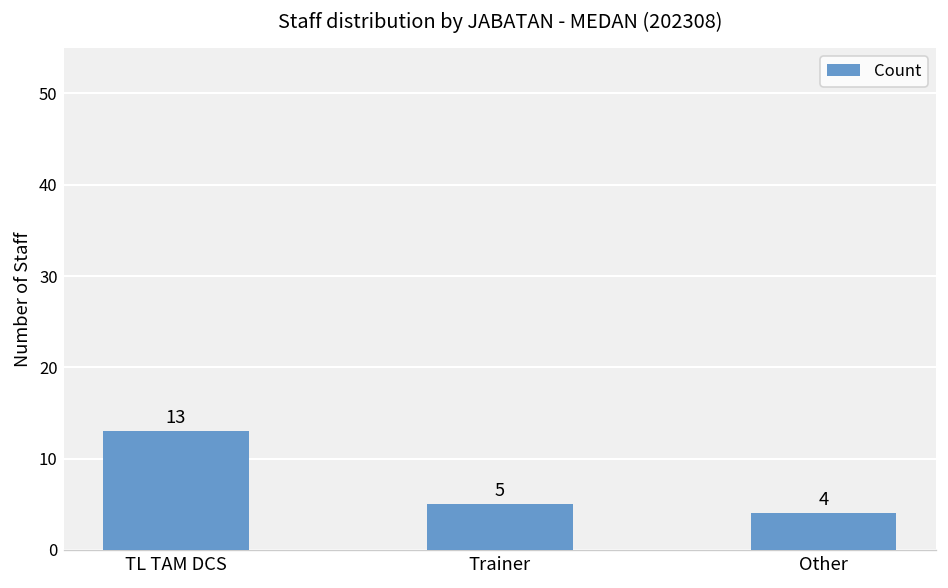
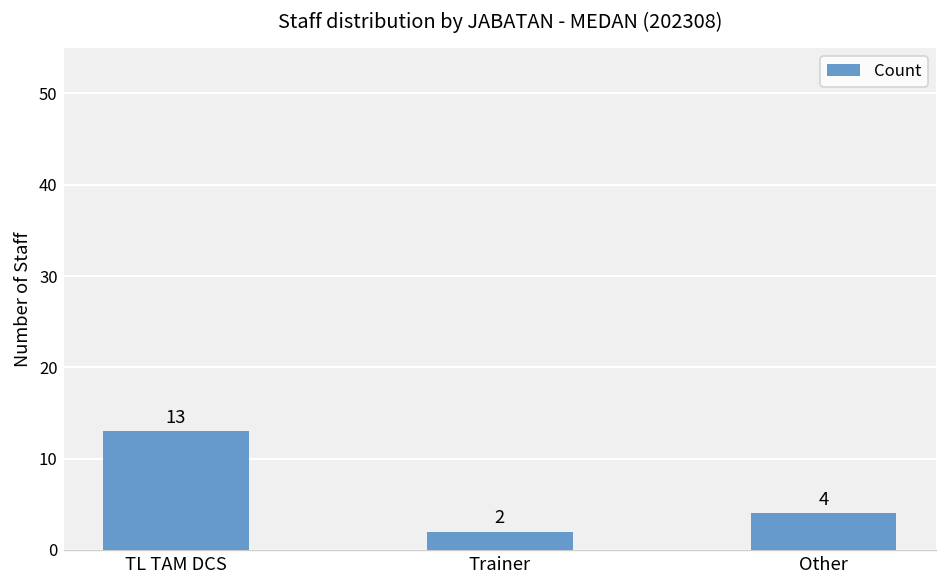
Trainer: 5 -> 2
